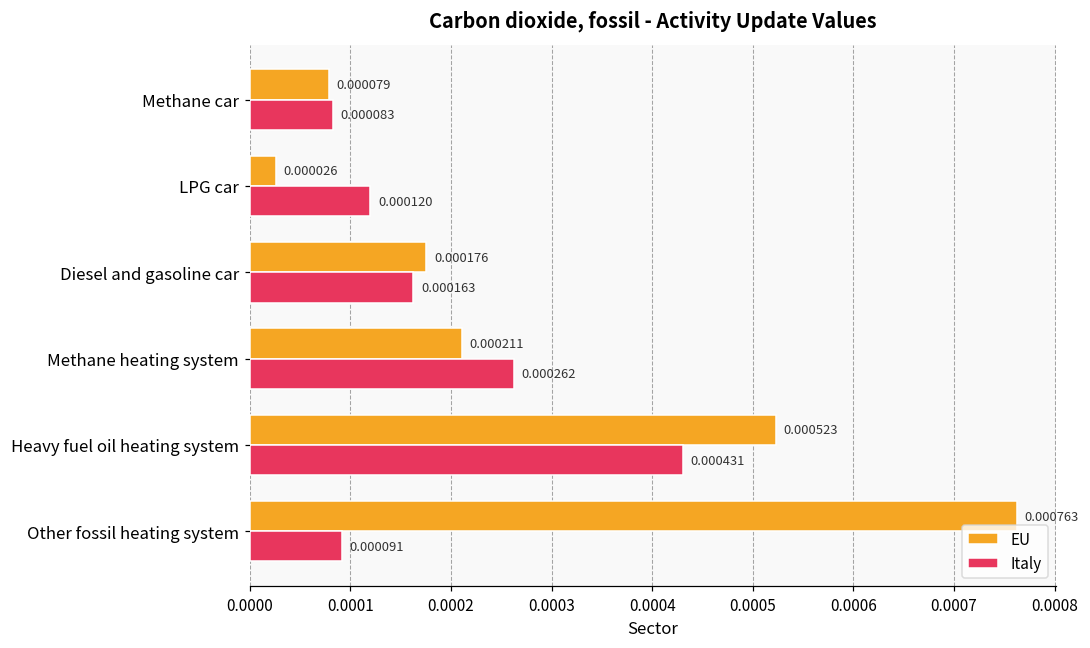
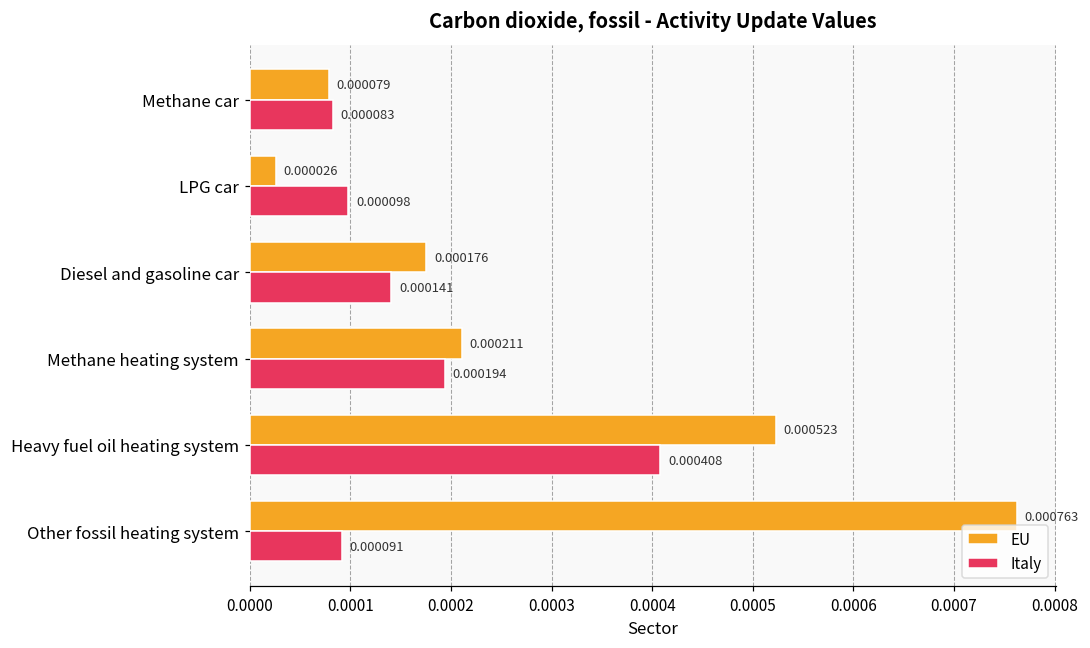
Italy, LPG car: 0.000120 -> 0.000098
Italy, Diesel and gasoline car: 0.000163 -> 0.000141
Italy, Methane heating system: 0.000262 -> 0.000194
Italy, Heavy fuel oil heating system: 0.000431 -> 0.000408
